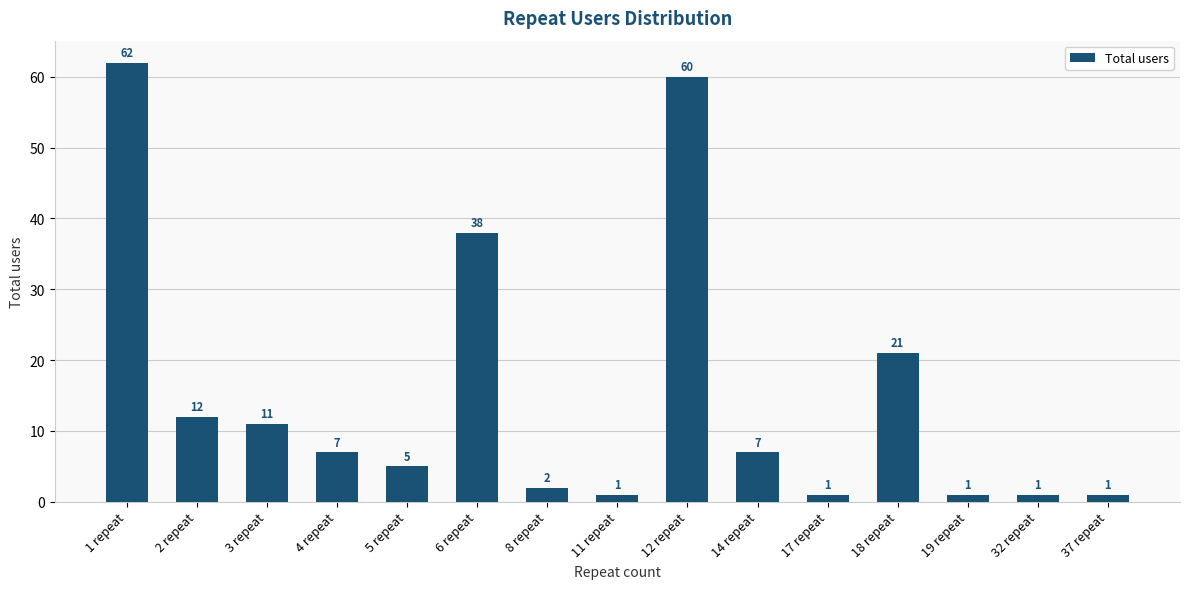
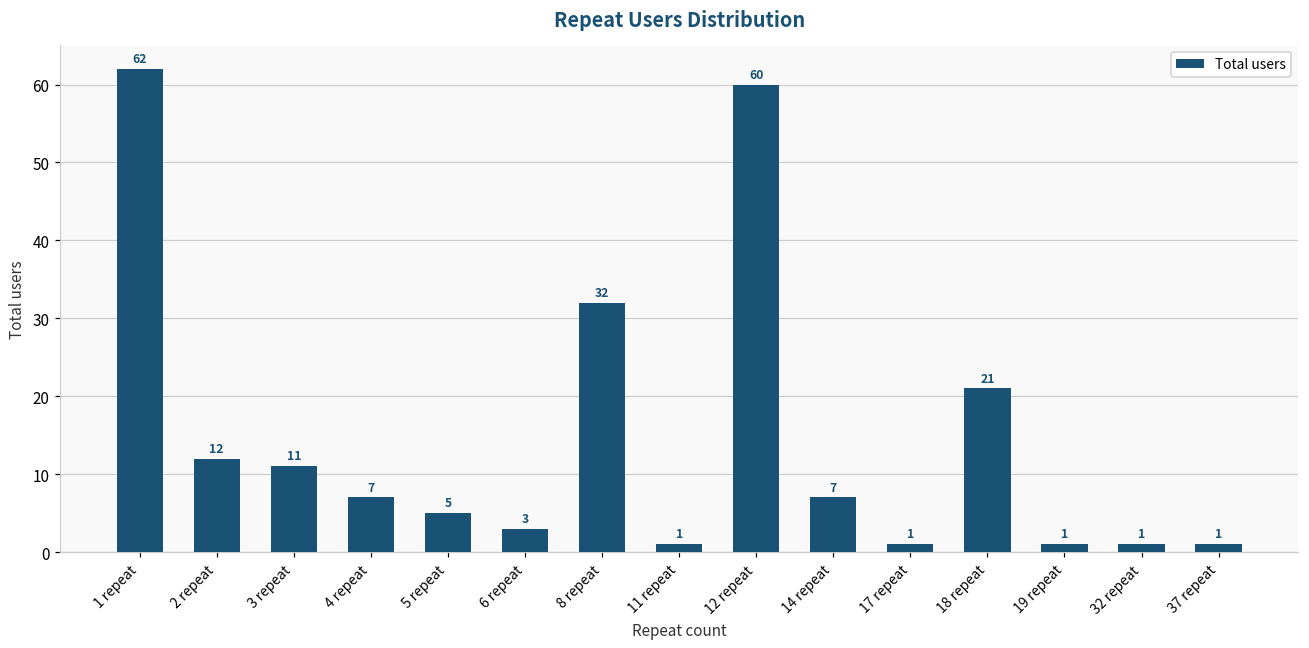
6 repeat: 38 -> 3
8 repeat: 2 -> 32
